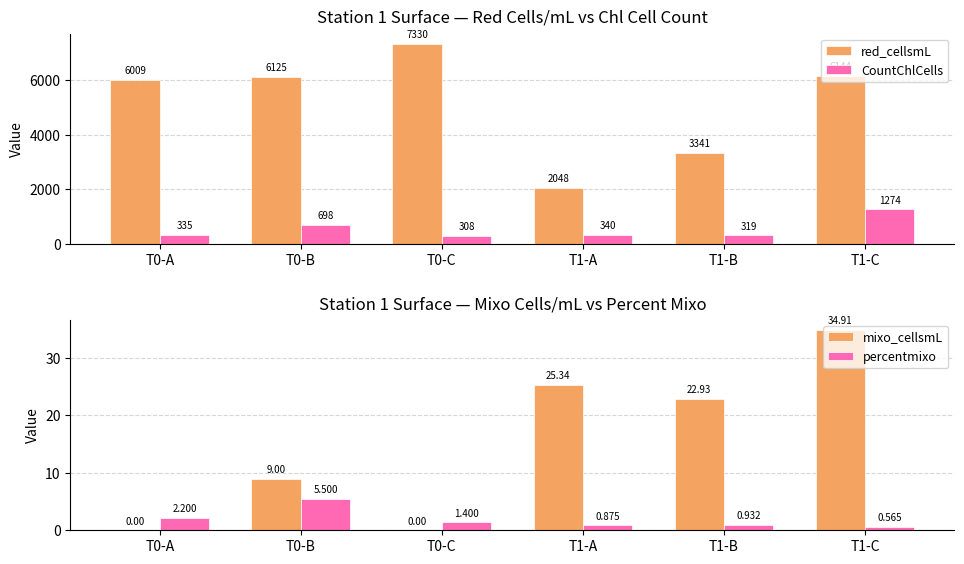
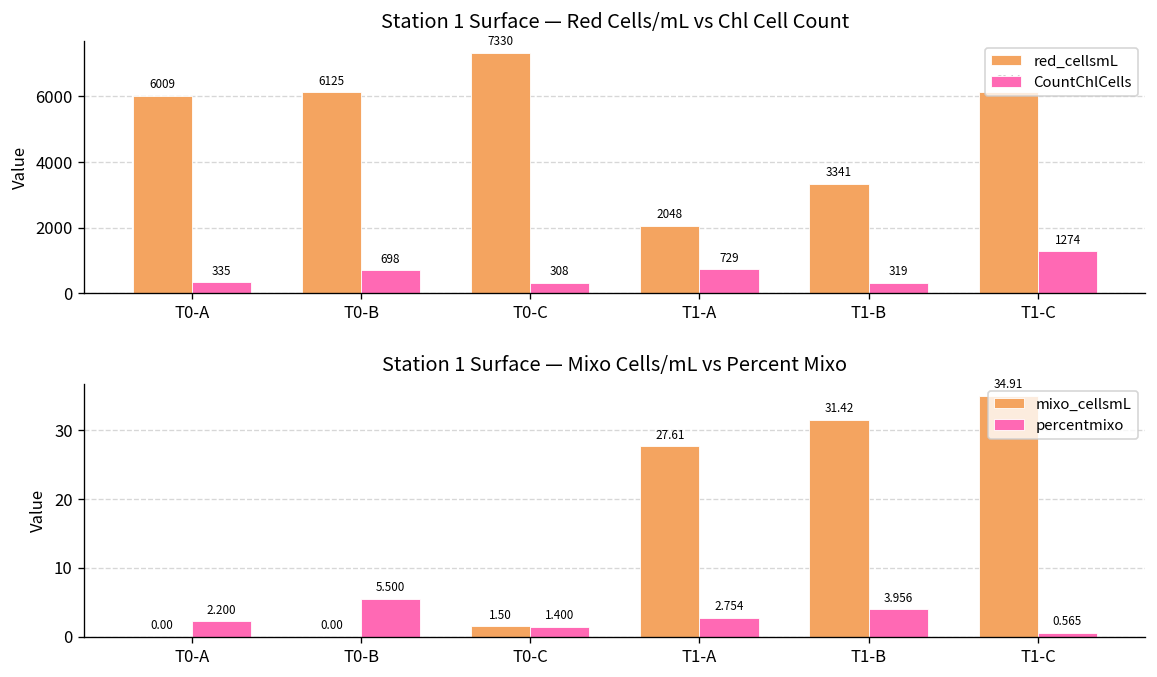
Station 1 Surface — Red Cells/mL vs Chl Cell Count, CountChlCells, T1-A: 340 -> 729
Station 1 Surface — Mixo Cells/mL vs Percent Mixo, mixo_cellsmL, T0-B: 9.00 -> 0.00
Station 1 Surface — Mixo Cells/mL vs Percent Mixo, mixo_cellsmL, T0-C: 0.00 -> 1.50
Station 1 Surface — Mixo Cells/mL vs Percent Mixo, mixo_cellsmL, T1-A: 25.34 -> 27.61
Station 1 Surface — Mixo Cells/mL vs Percent Mixo, percentmixo, T1-A: 0.875 -> 2.754
Station 1 Surface — Mixo Cells/mL vs Percent Mixo, mixo_cellsmL, T1-B: 22.93 -> 31.42
Station 1 Surface — Mixo Cells/mL vs Percent Mixo, percentmixo, T1-B: 0.932 -> 3.956
